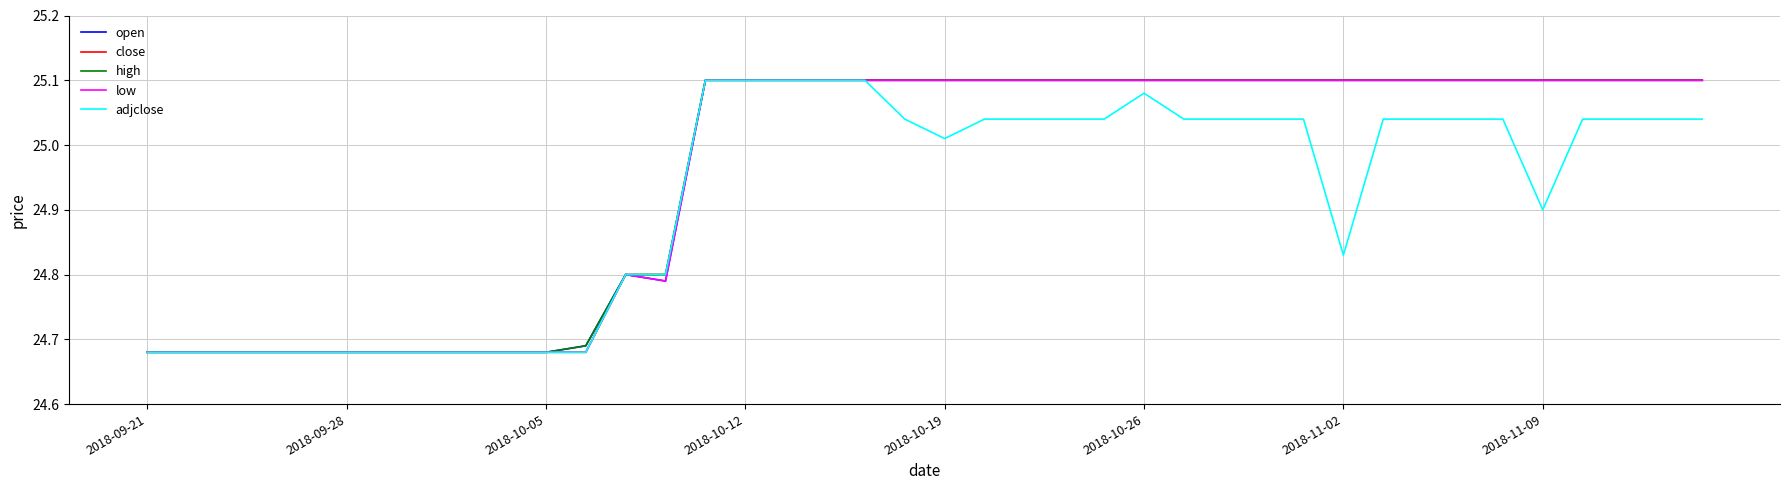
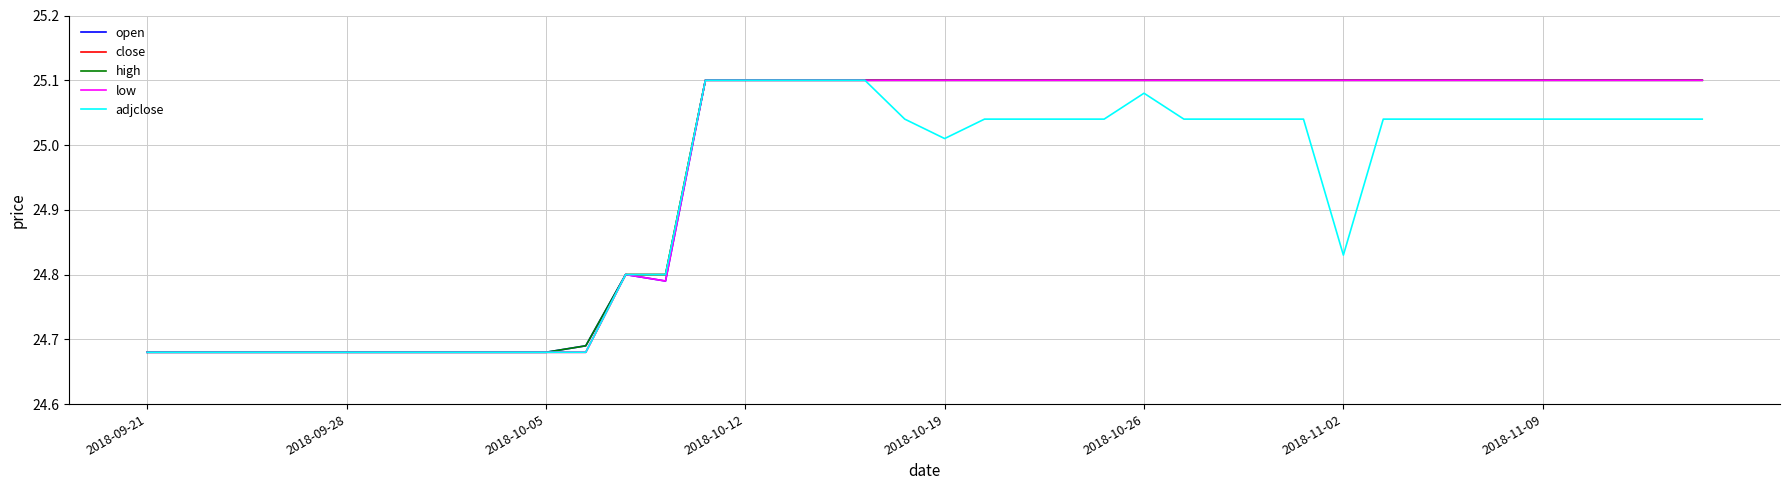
adjclose, 2018-11-09: 24.90 -> 25.04
